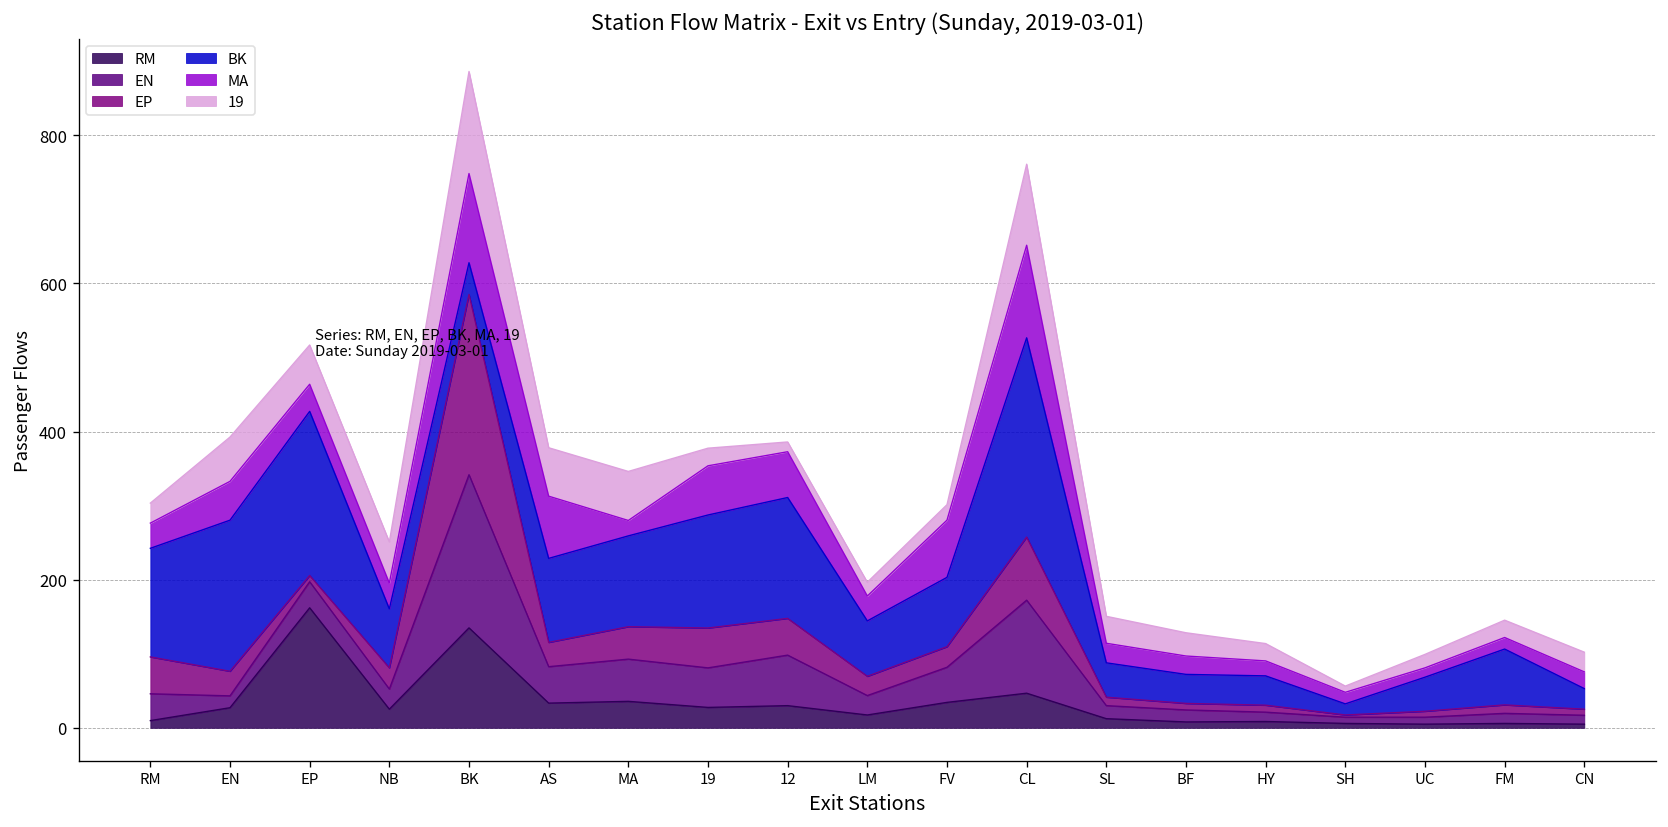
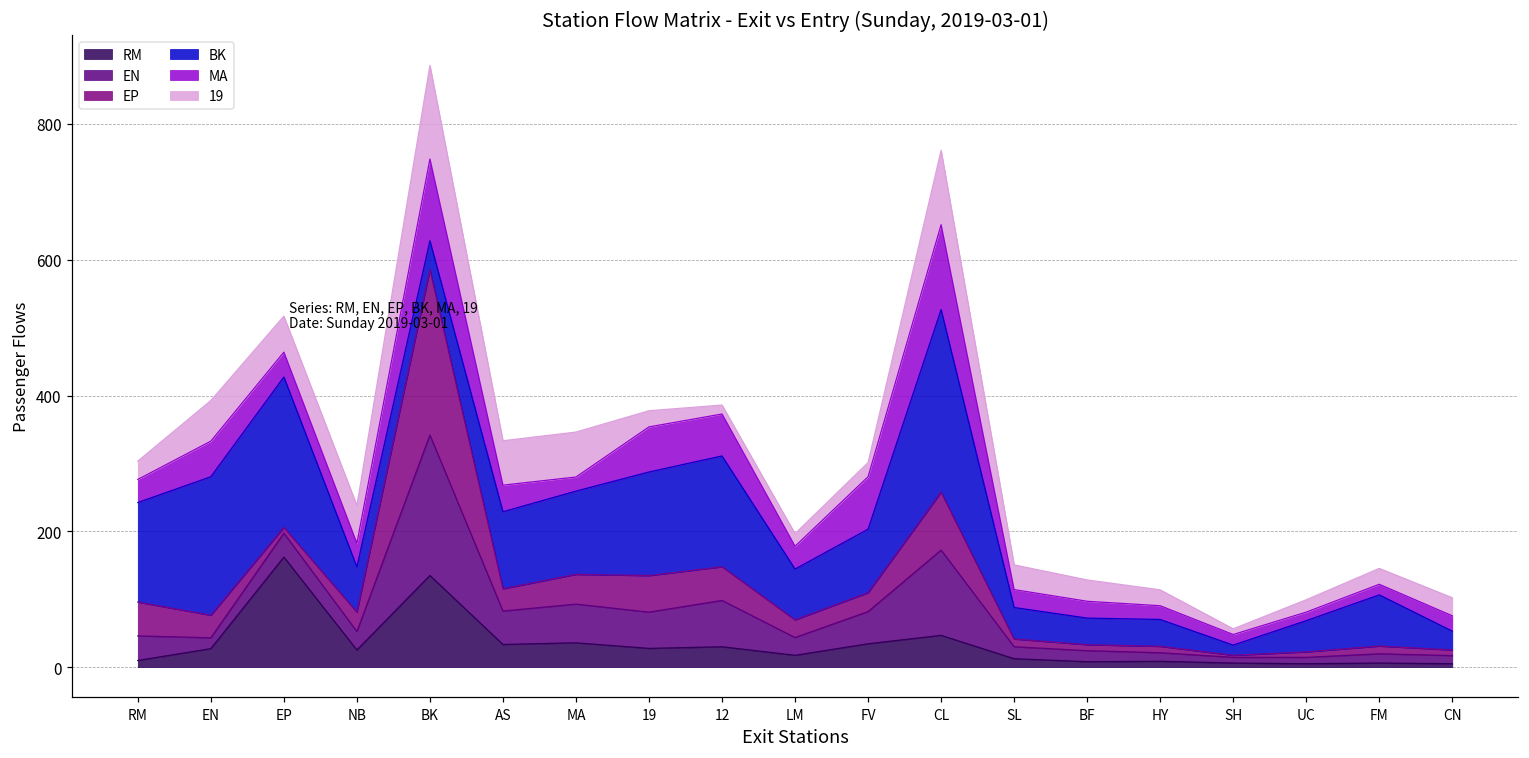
BK, NB: 80 -> 70
MA, AS: 80 -> 40
